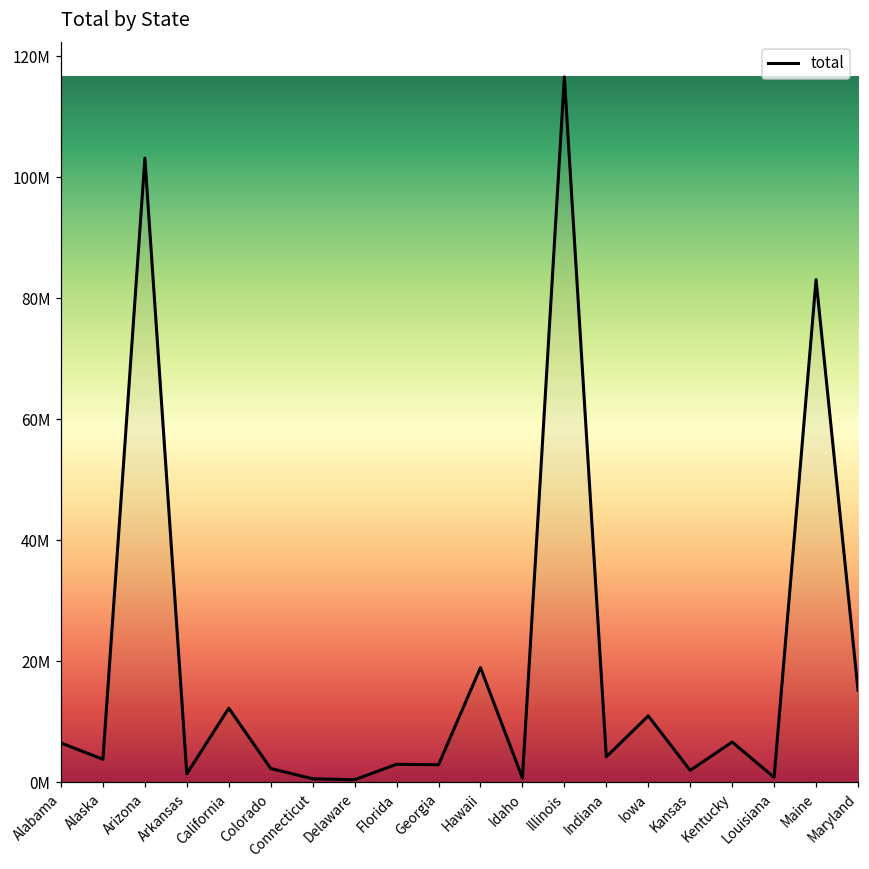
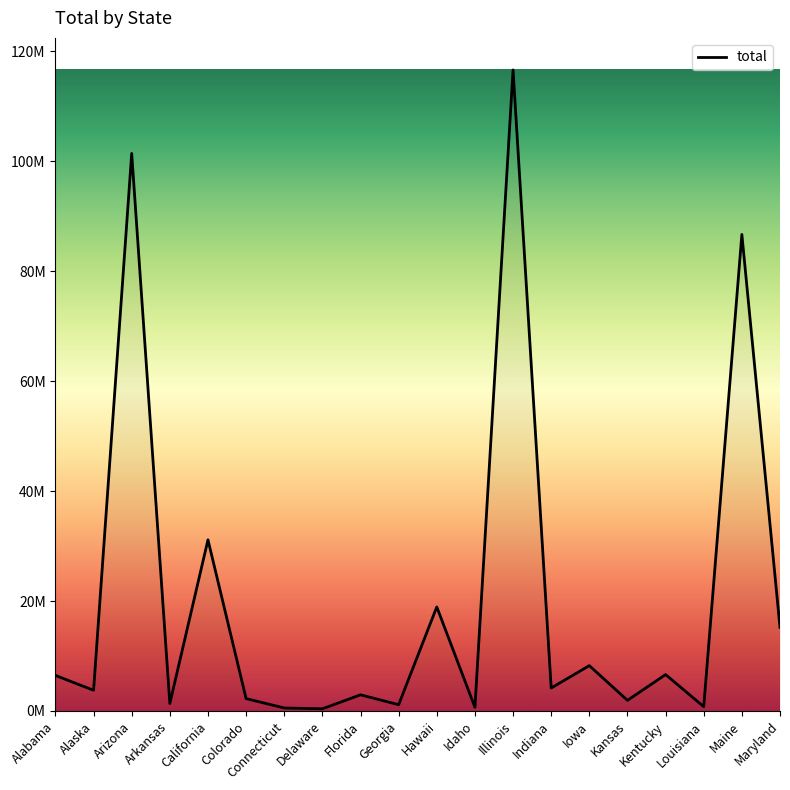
Arizona: 103000000 -> 101000000
California: 12000000 -> 31000000
Georgia: 3000000 -> 1000000
Iowa: 11000000 -> 8000000
Maine: 83000000 -> 87000000
